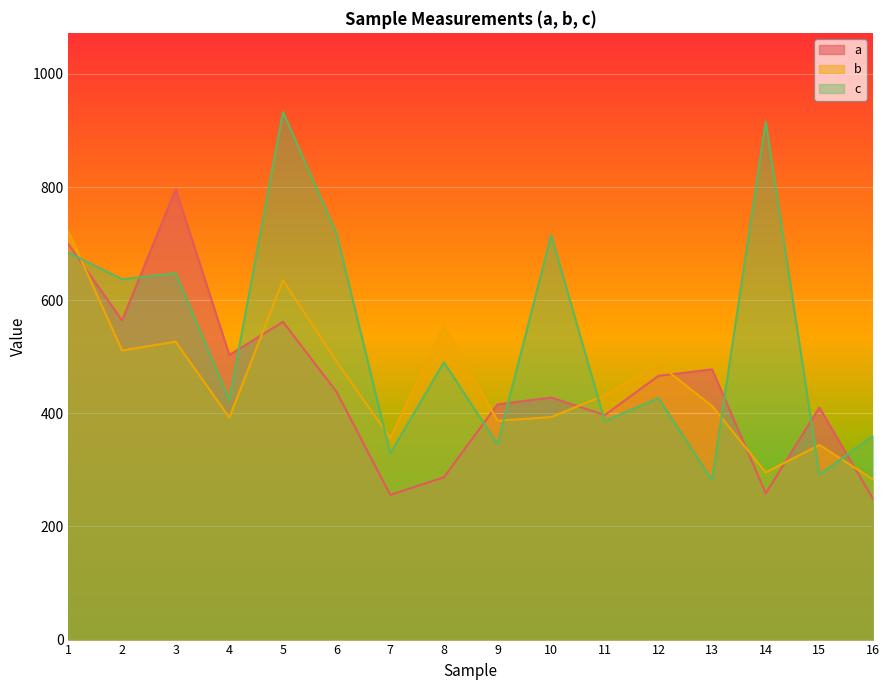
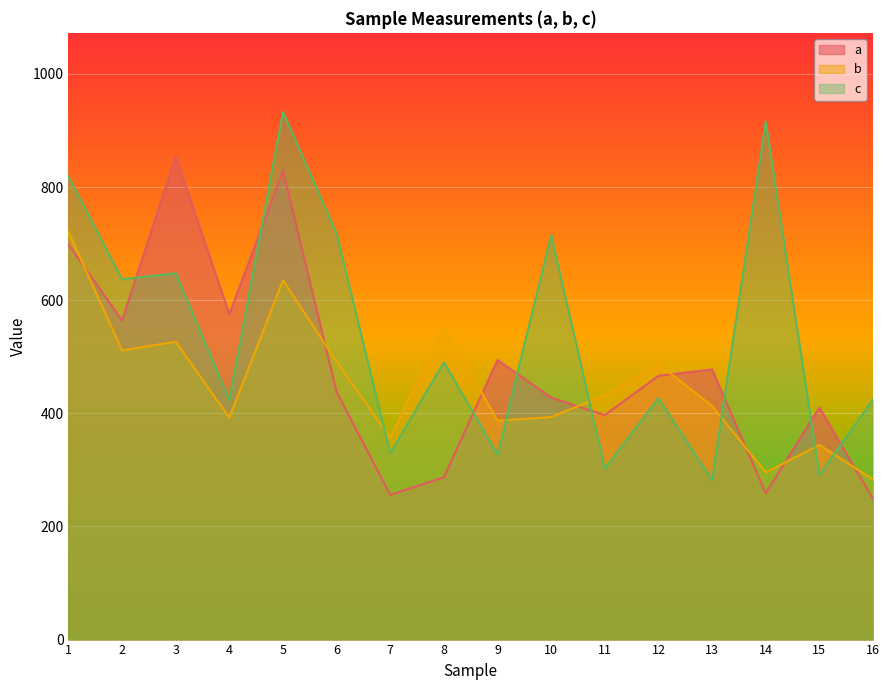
c, 1: 680 -> 820
a, 3: 800 -> 850
a, 4: 500 -> 580
a, 5: 560 -> 830
a, 9: 420 -> 490
c, 9: 350 -> 330
c, 11: 390 -> 300
c, 16: 360 -> 420
